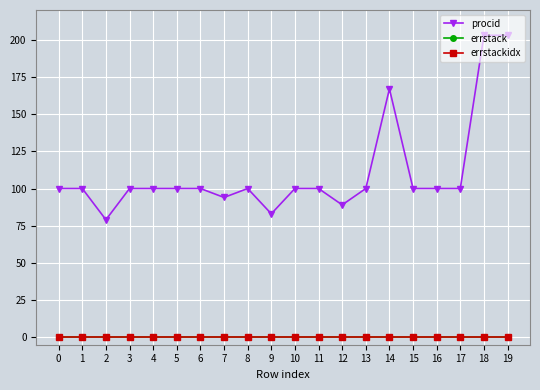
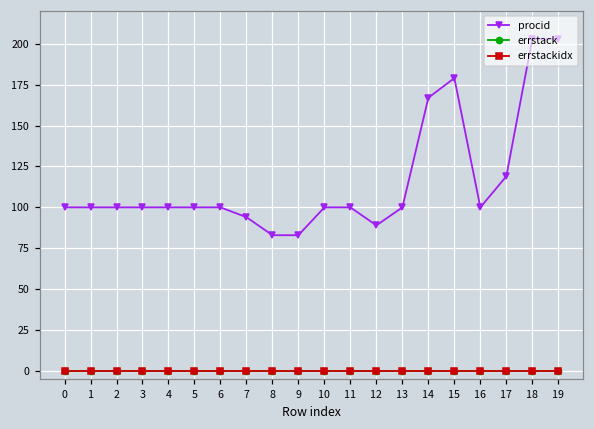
procid, 2: 79 -> 100
procid, 8: 100 -> 83
procid, 15: 100 -> 179
procid, 17: 100 -> 119
